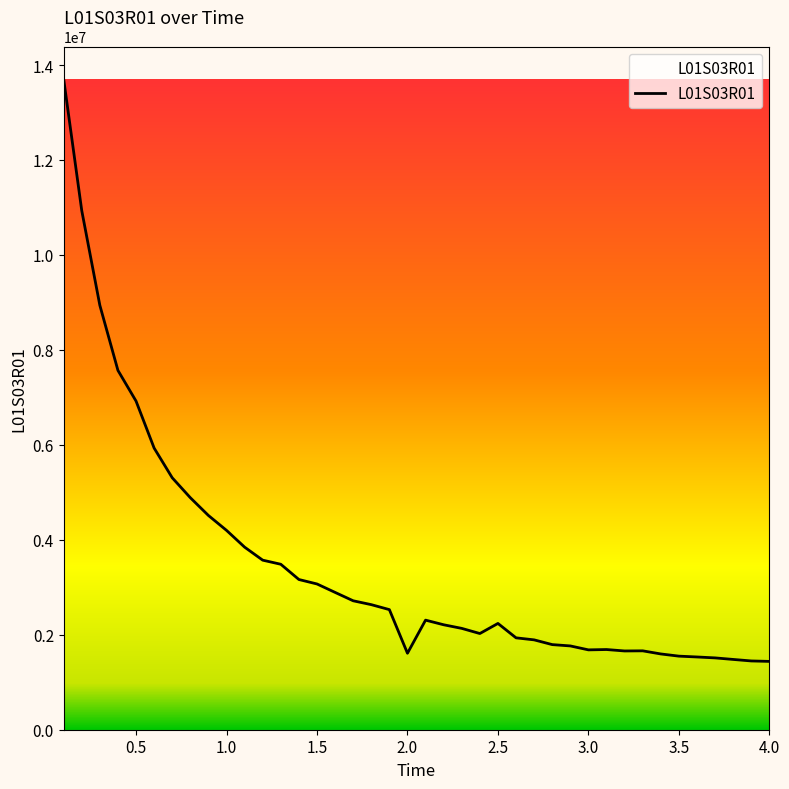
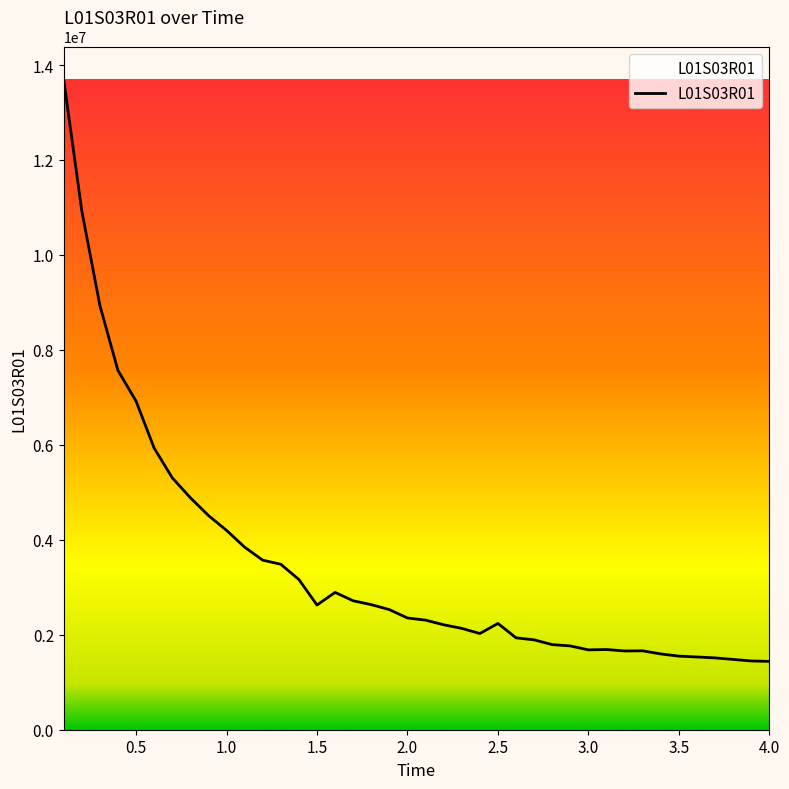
1.5: 3100000 -> 2600000
2.0: 1600000 -> 2400000
